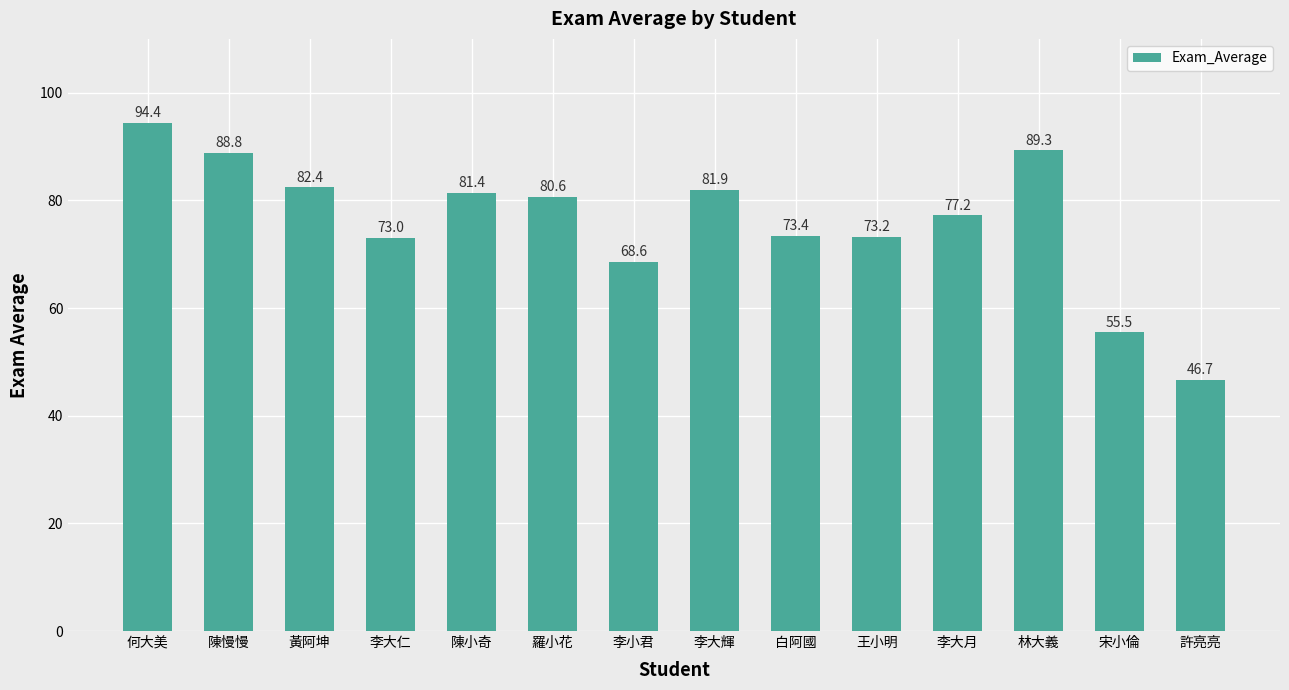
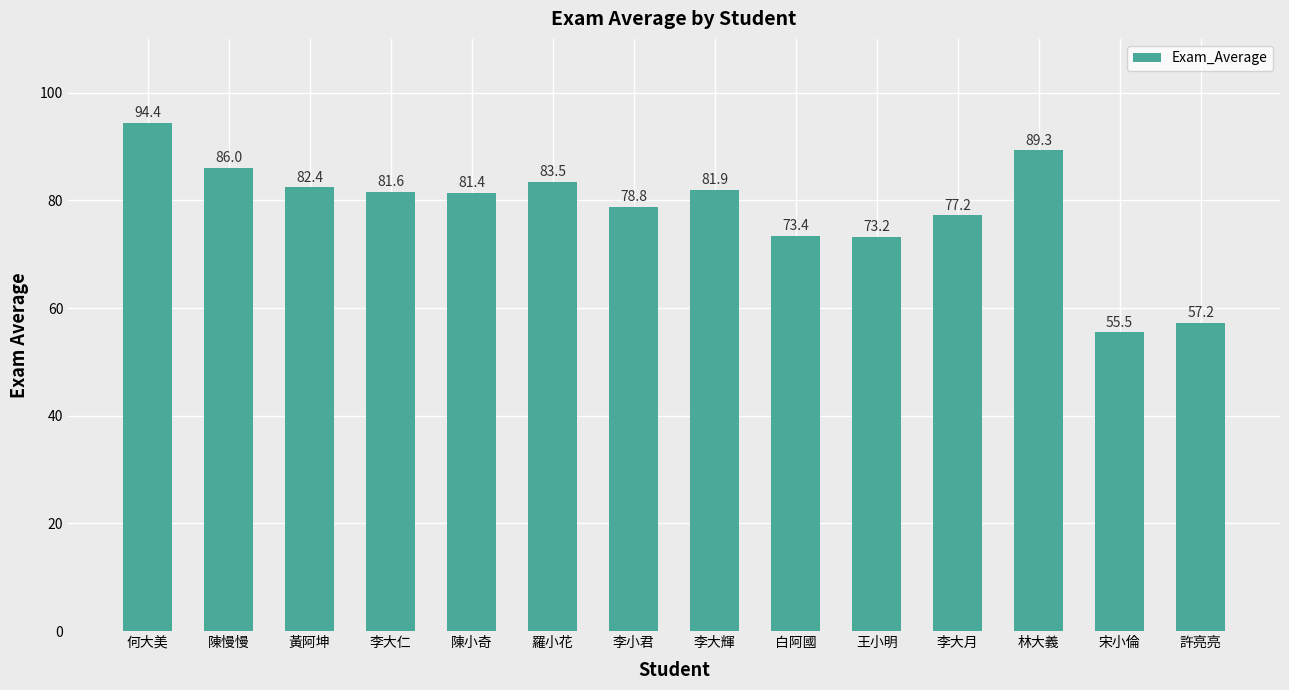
陳慢慢: 88.8 -> 86.0
李大仁: 73.0 -> 81.6
羅小花: 80.6 -> 83.5
李小君: 68.6 -> 78.8
許亮亮: 46.7 -> 57.2
